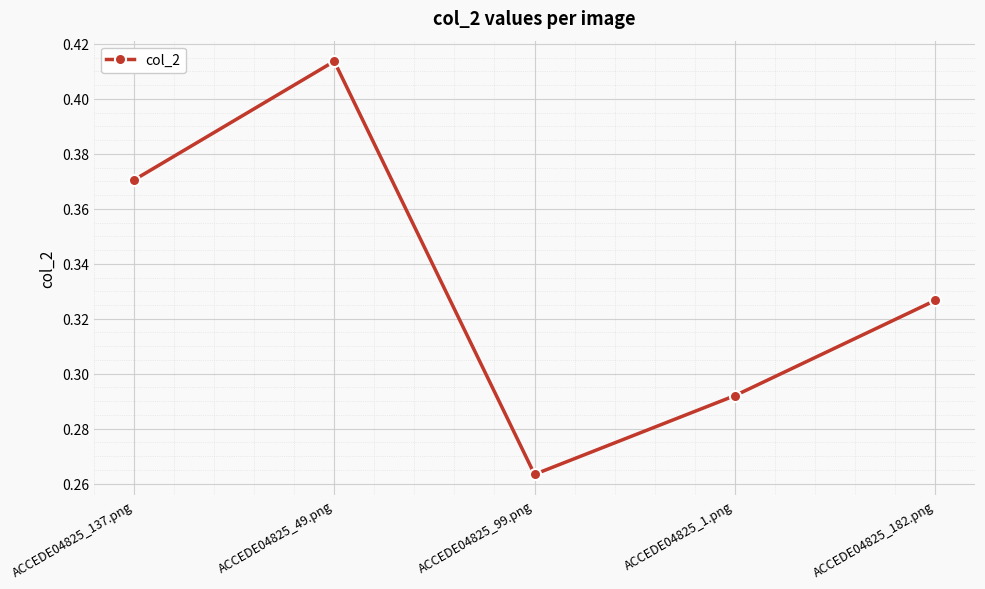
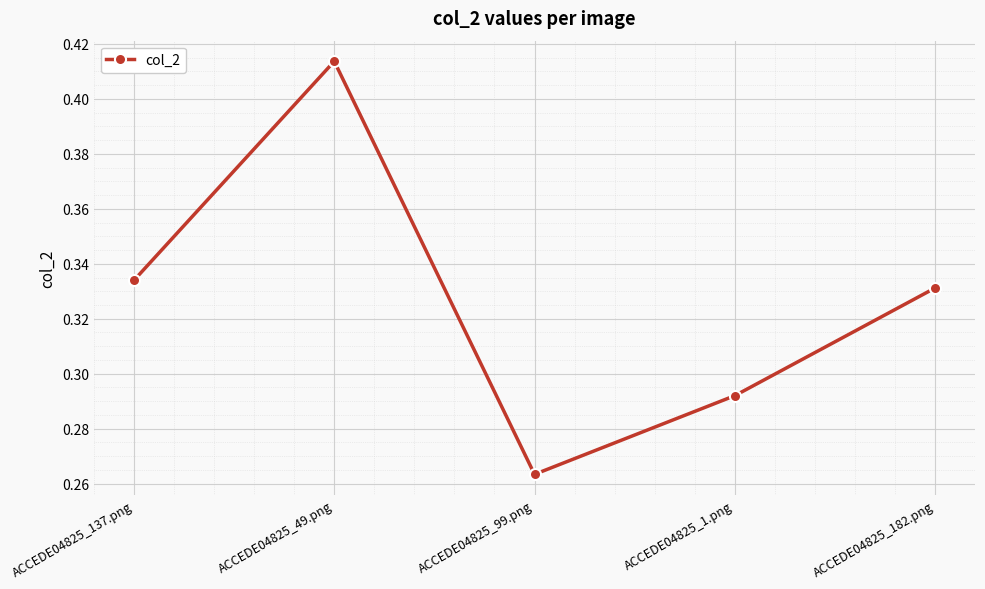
ACCEDE04825_137.png: 0.370 -> 0.334
ACCEDE04825_182.png: 0.327 -> 0.331
